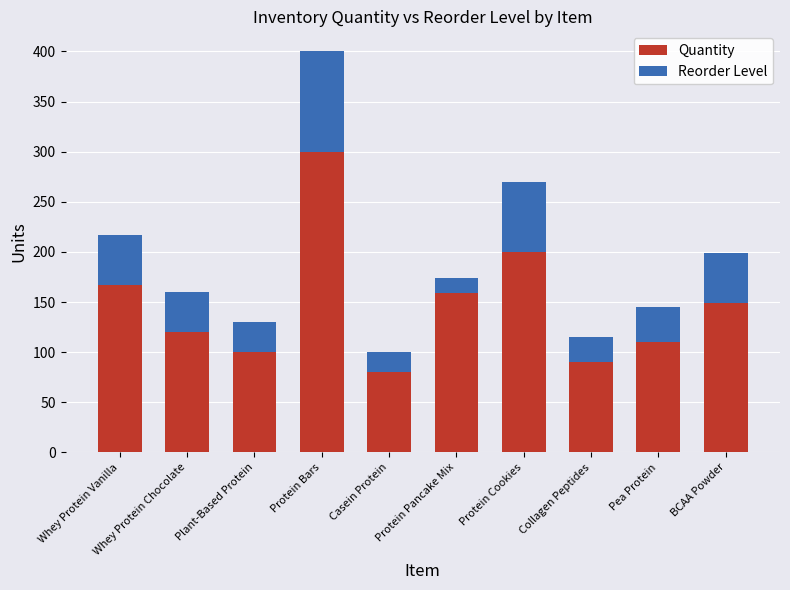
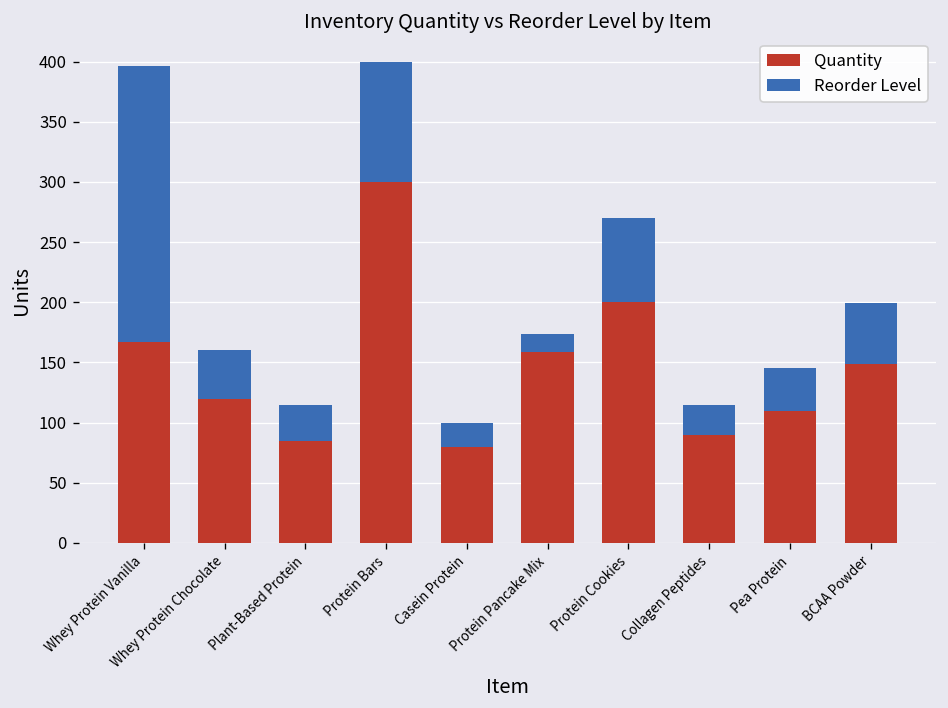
Reorder Level, Whey Protein Vanilla: 50 -> 229
Quantity, Plant-Based Protein: 100 -> 85
